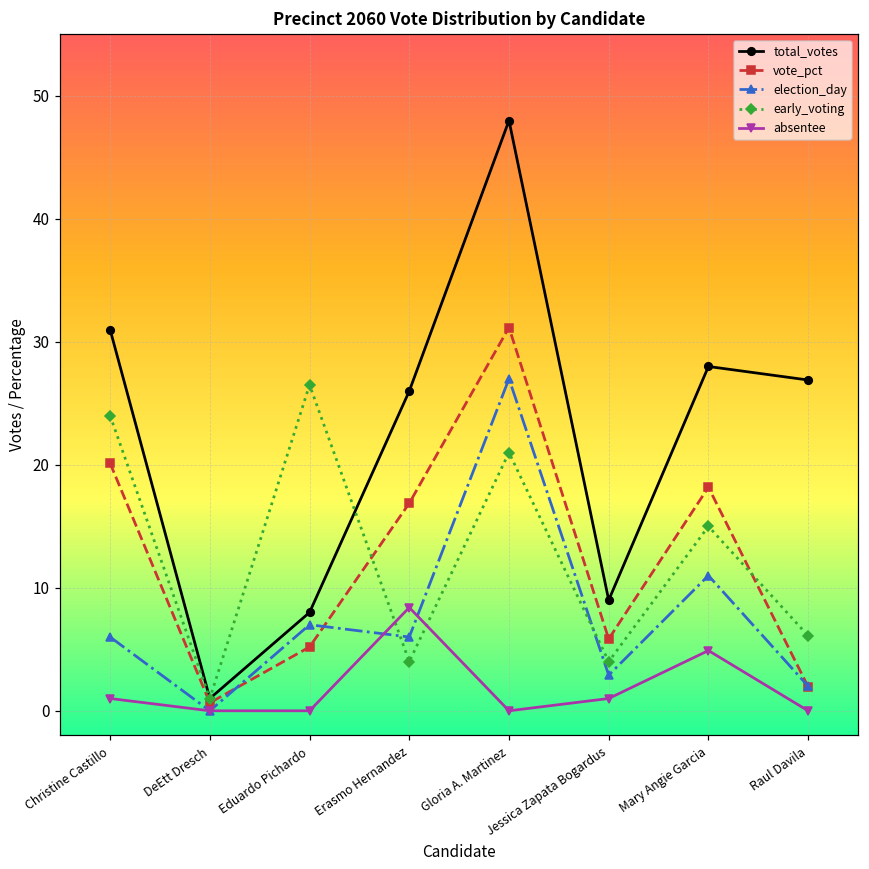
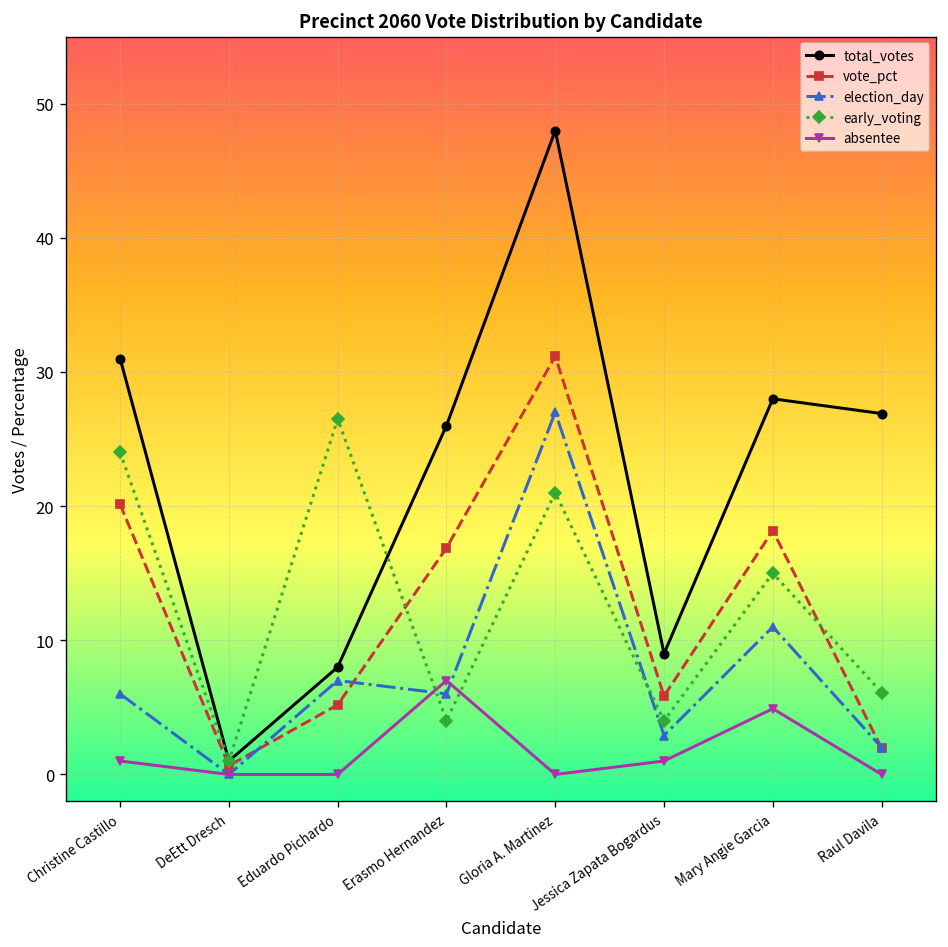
absentee, Erasmo Hernandez: 8.4 -> 7.0
